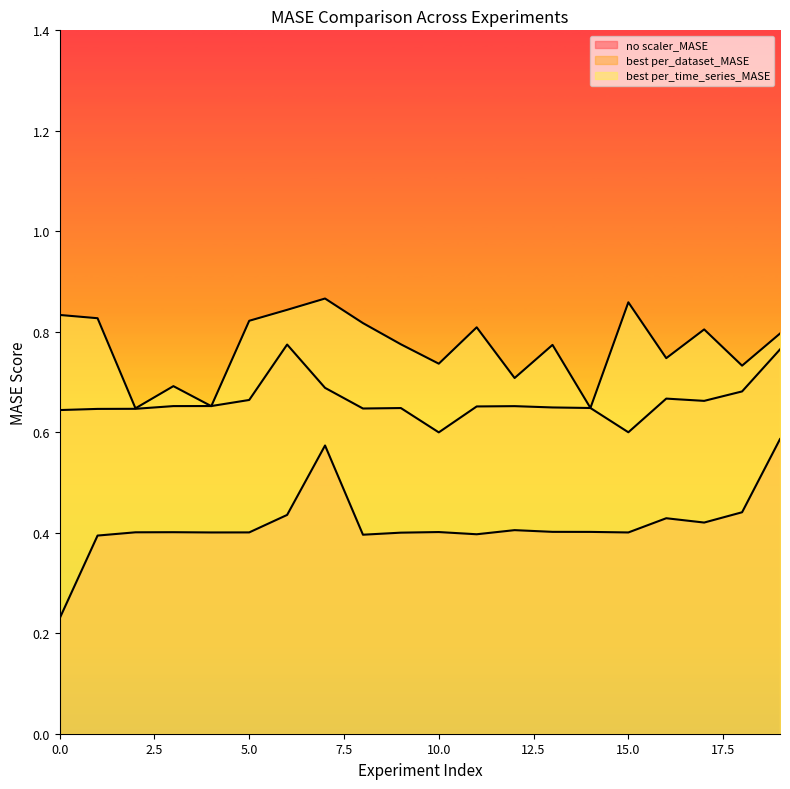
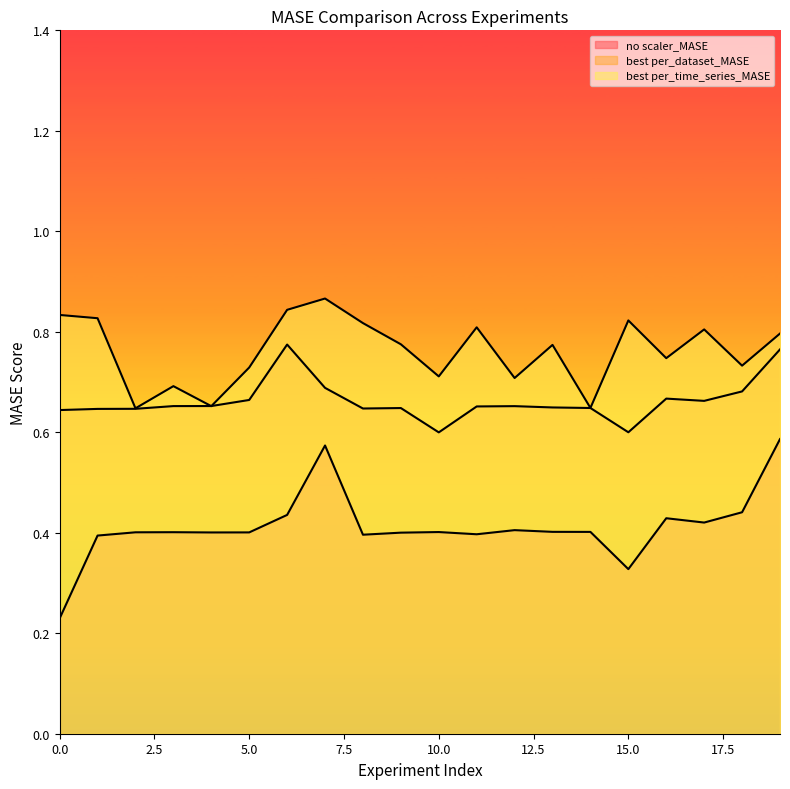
best per_time_series_MASE, 5.0: 0.82 -> 0.73
best per_time_series_MASE, 10.0: 0.74 -> 0.71
no scaler_MASE, 15.0: 0.40 -> 0.33
best per_time_series_MASE, 15.0: 0.86 -> 0.82
